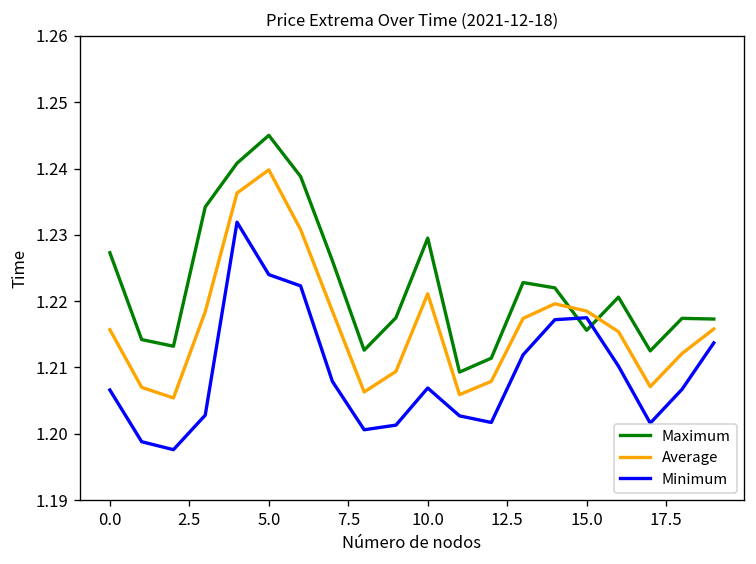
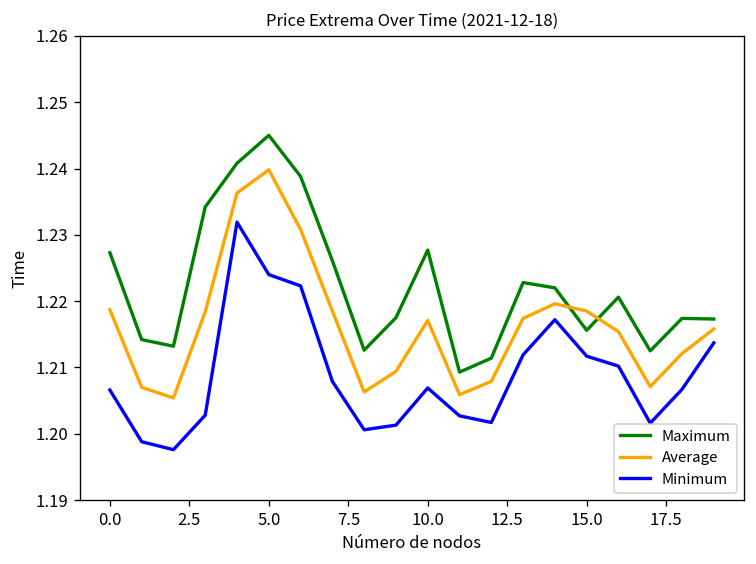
Average, 0.0: 1.216 -> 1.219
Maximum, 10.0: 1.230 -> 1.228
Average, 10.0: 1.221 -> 1.217
Minimum, 15.0: 1.218 -> 1.212
